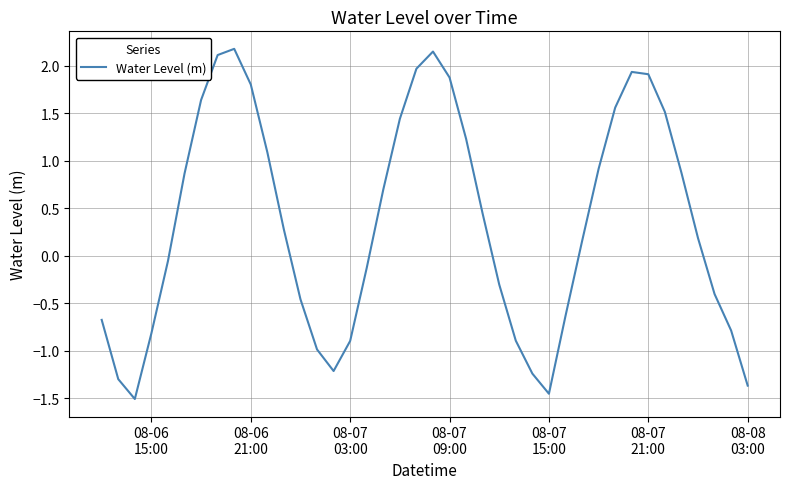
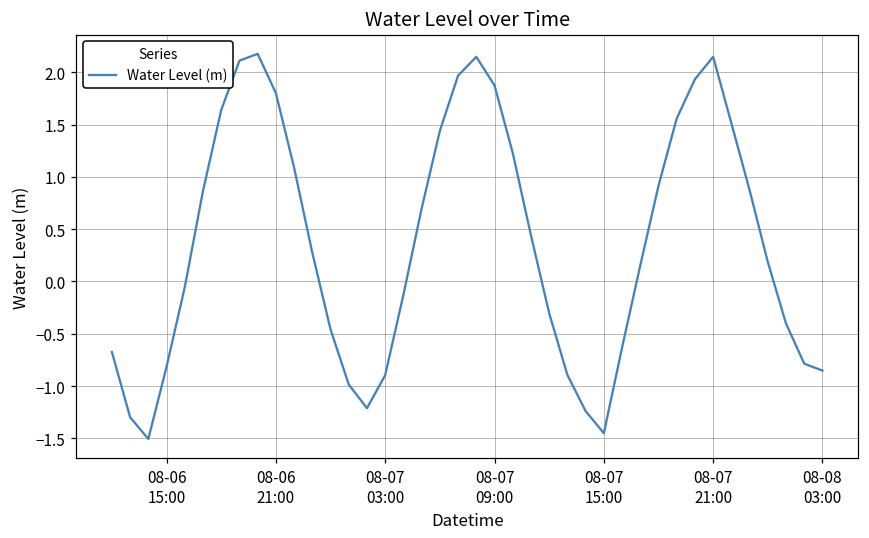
08-07 21:00: 1.9 -> 2.1
08-08 03:00: -1.4 -> -0.9
